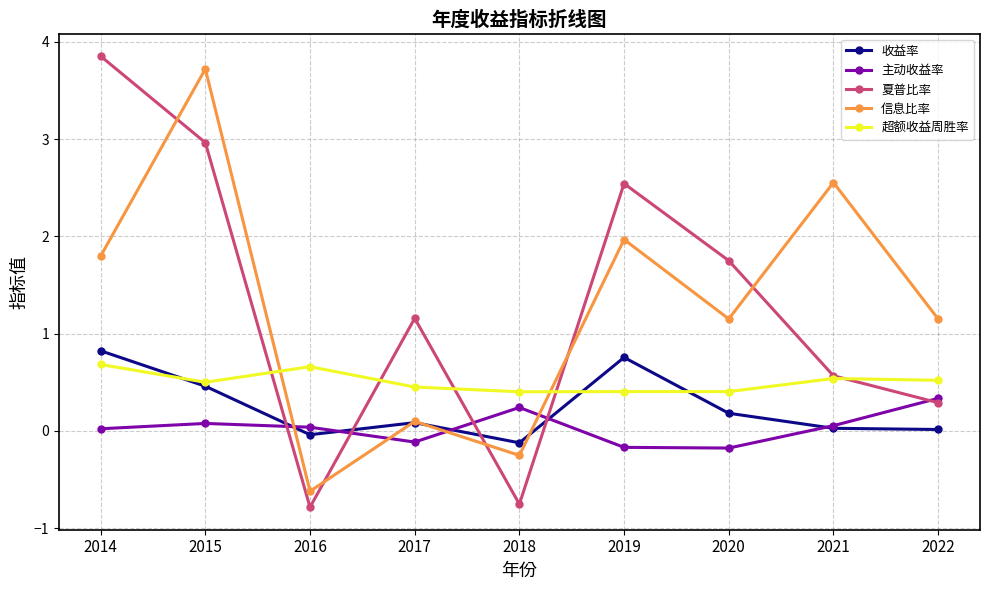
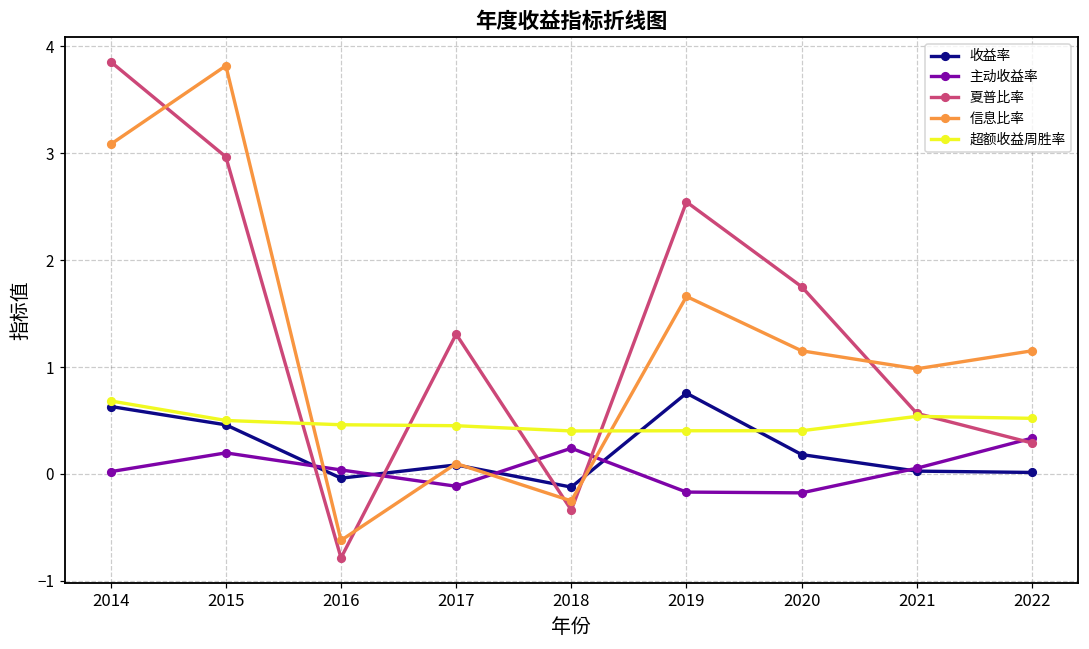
收益率, 2014: 0.8 -> 0.6
信息比率, 2014: 1.8 -> 3.1
主动收益率, 2015: 0.1 -> 0.2
信息比率, 2015: 3.7 -> 3.8
超额收益周胜率, 2016: 0.7 -> 0.5
夏普比率, 2017: 1.2 -> 1.3
夏普比率, 2018: -0.8 -> -0.3
信息比率, 2019: 2.0 -> 1.7
信息比率, 2021: 2.6 -> 1.0
